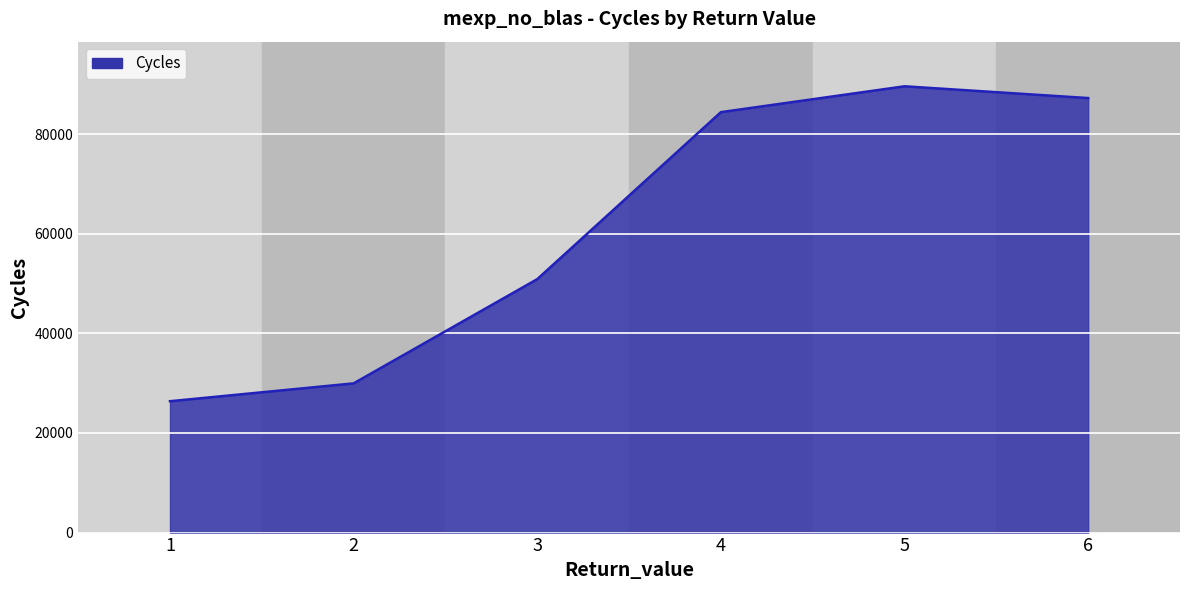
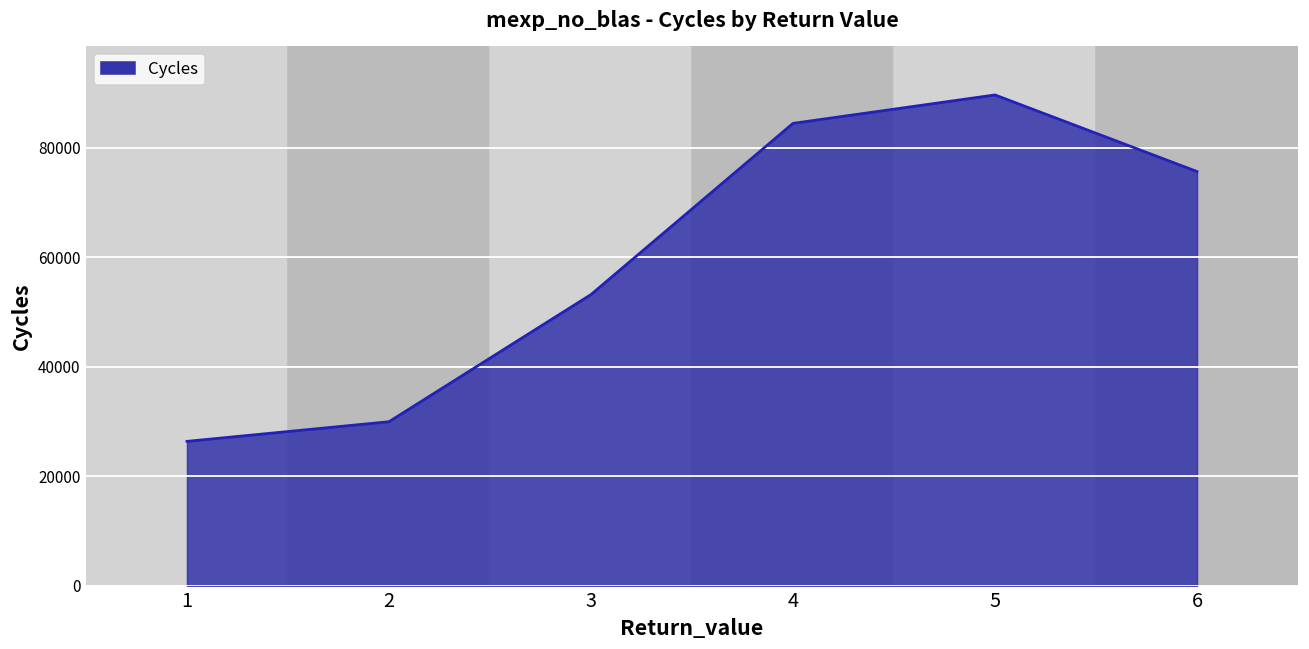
3: 51000 -> 53000
6: 87000 -> 76000
